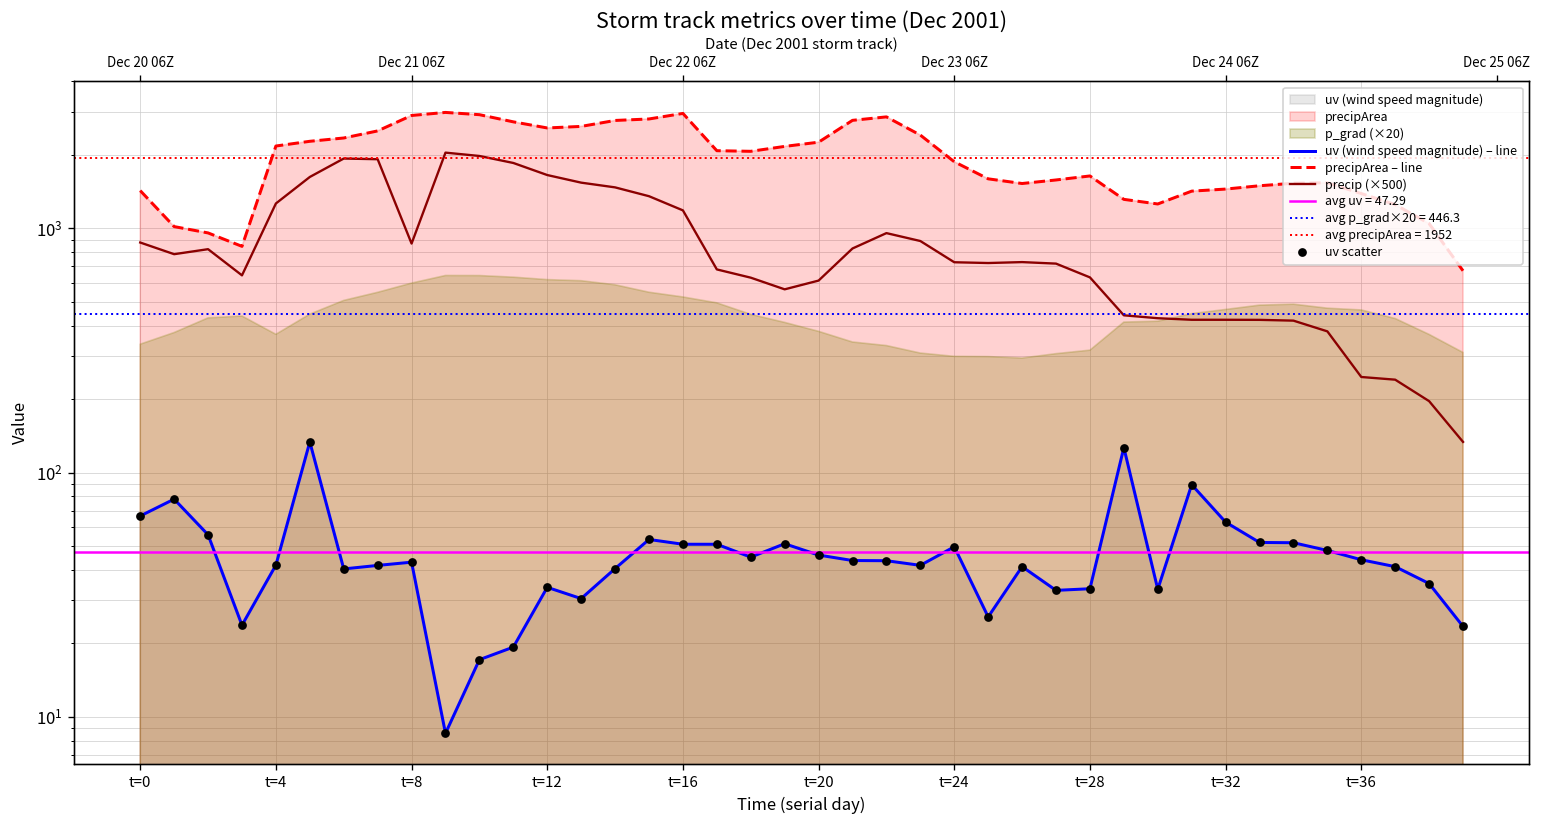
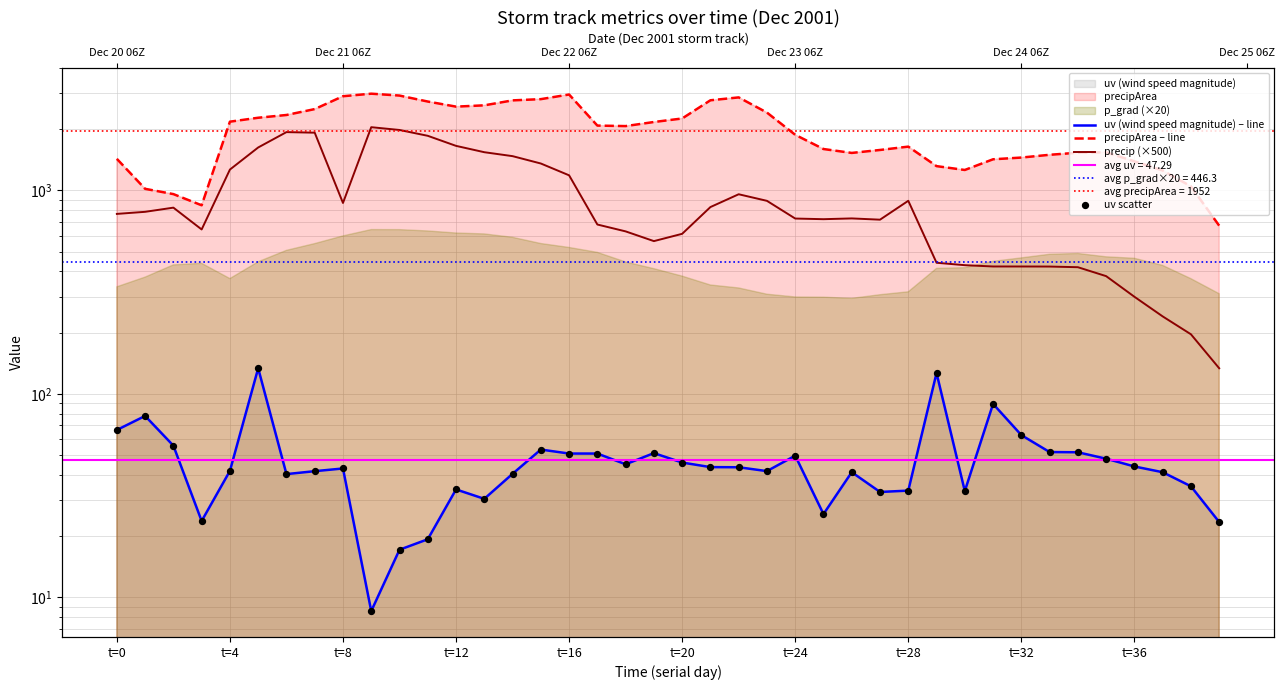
precip (×500), t=0: 880 -> 770
precip (×500), t=28: 630 -> 900
precip (×500), t=36: 250 -> 300
